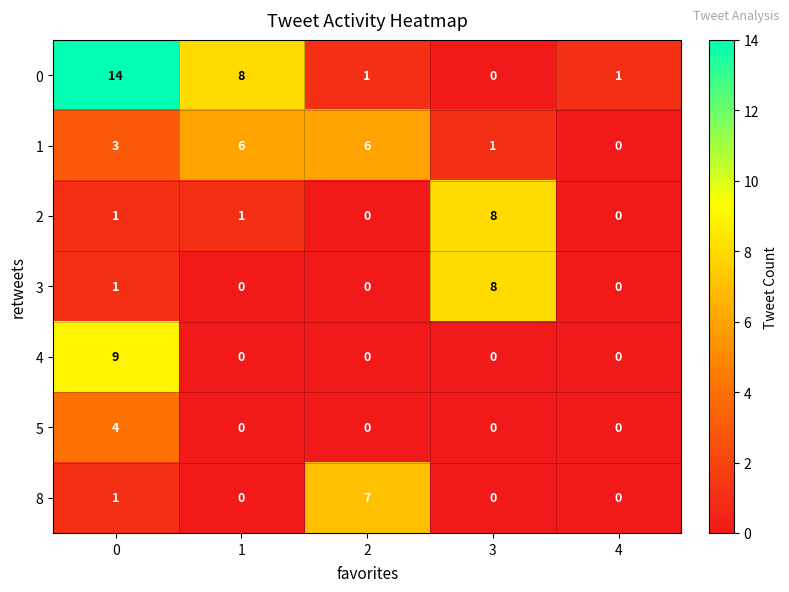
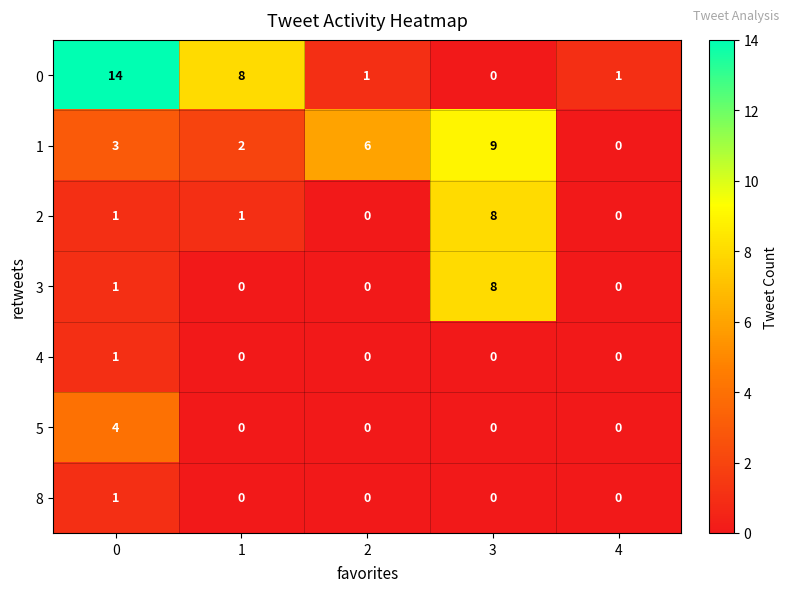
1, 1: 6 -> 2
1, 3: 1 -> 9
4, 0: 9 -> 1
8, 2: 7 -> 0
